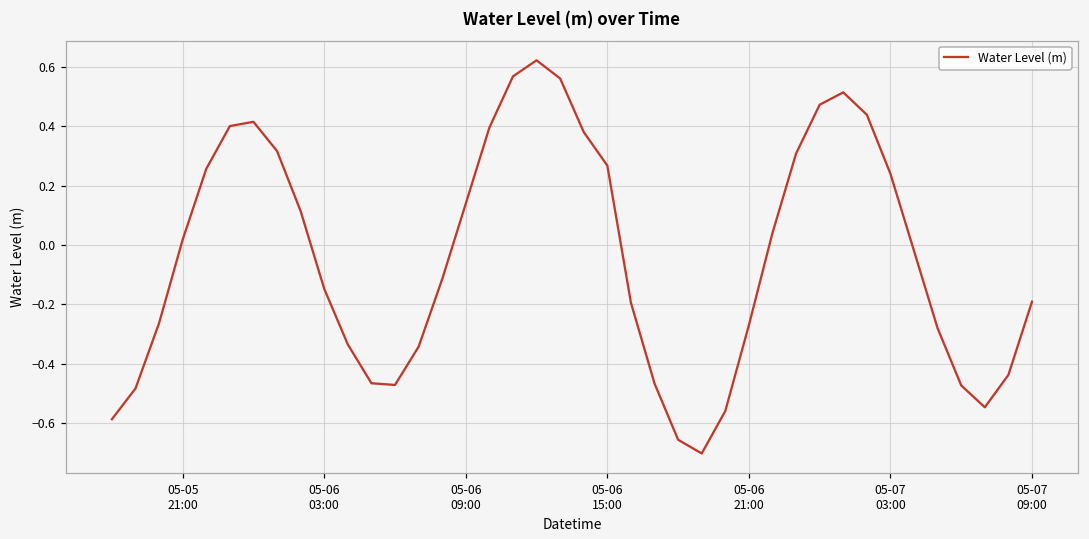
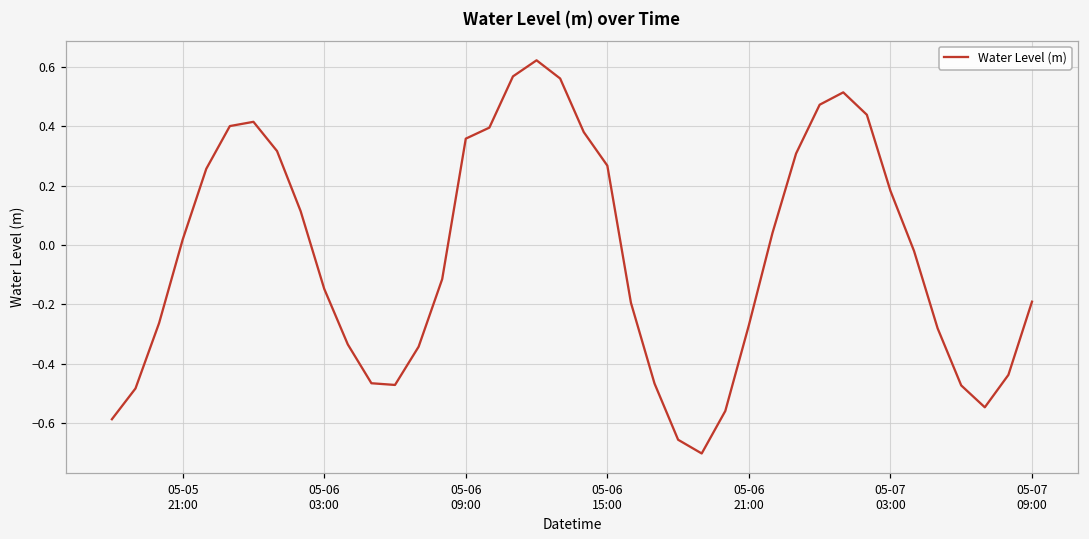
05-06 09:00: 0.14 -> 0.36
05-07 03:00: 0.24 -> 0.18
